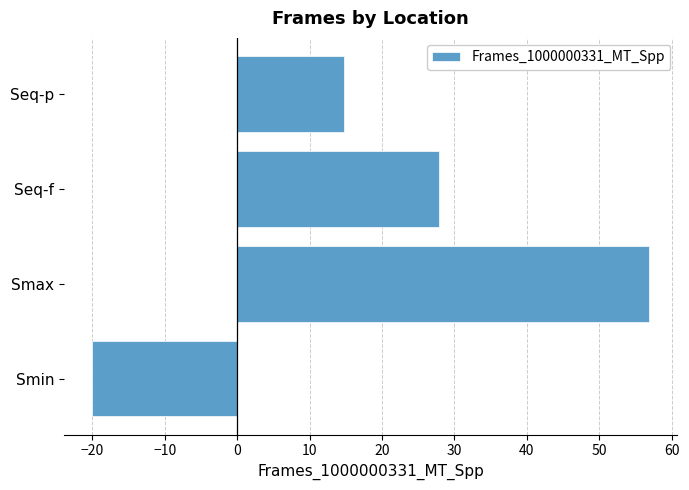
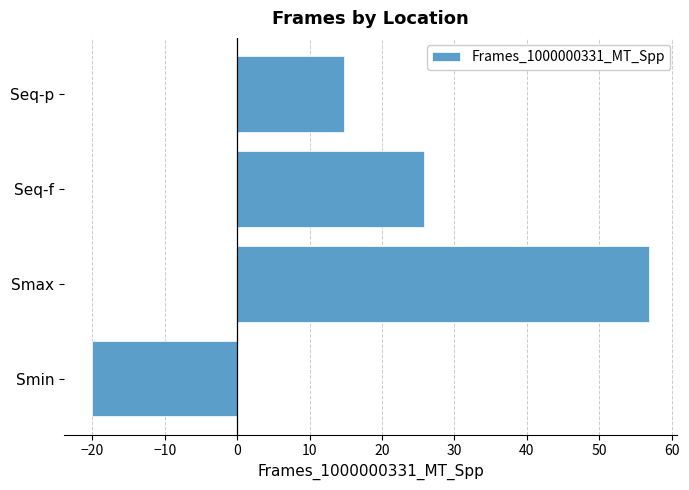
Seq-f: 28 -> 26
